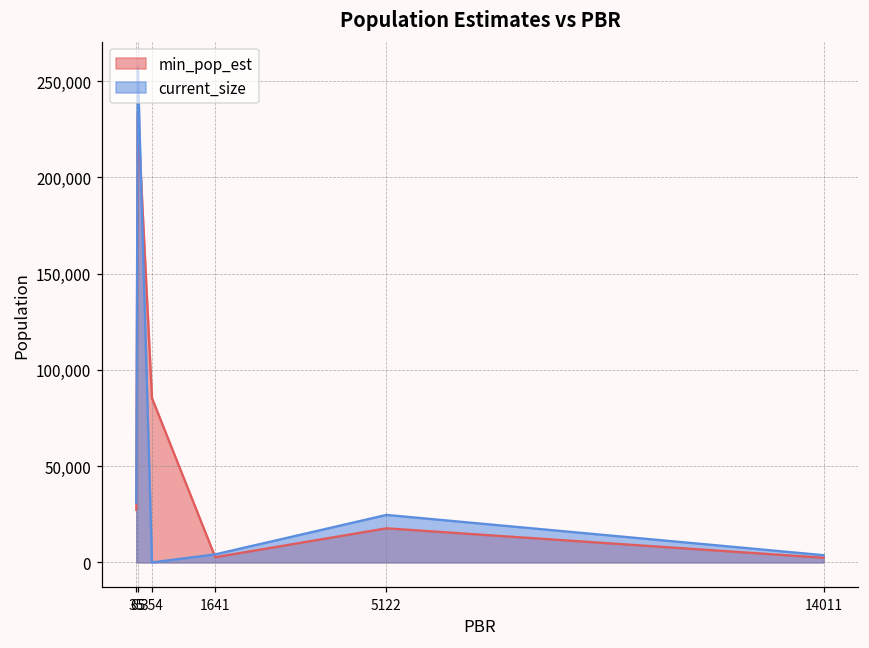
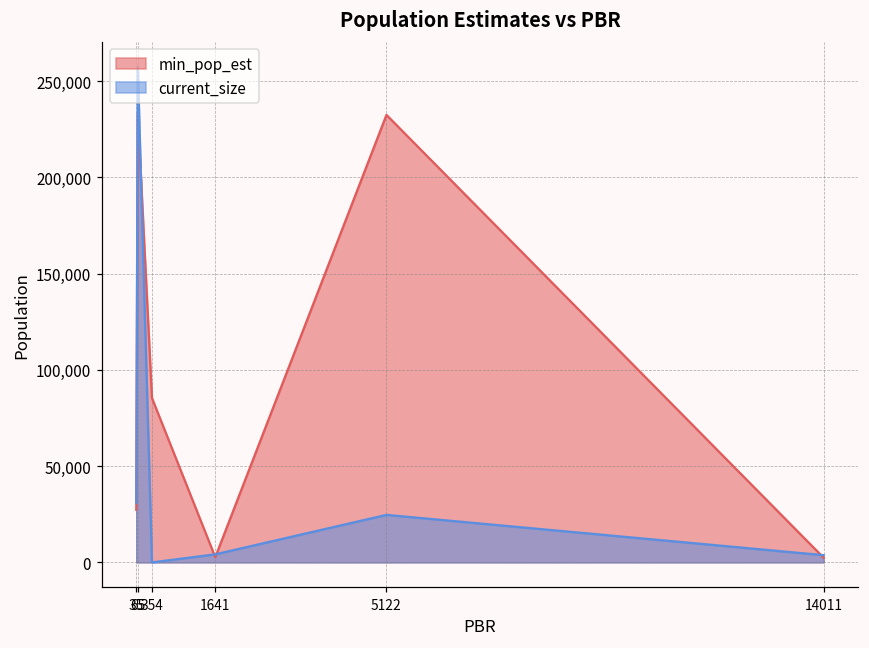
min_pop_est, 5122: 18,000 -> 232,000
